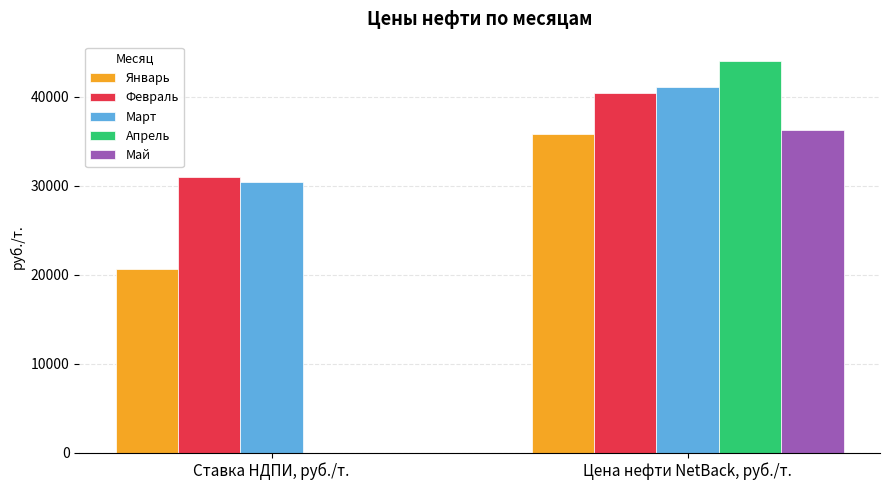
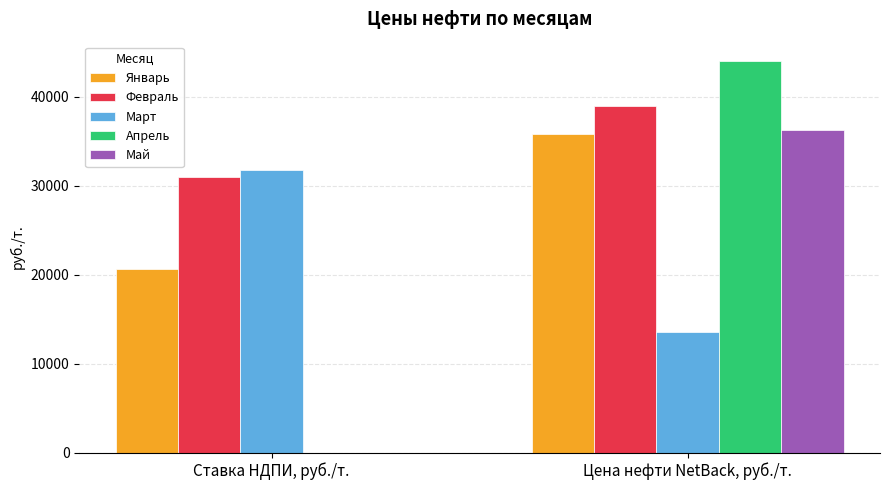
Март, Ставка НДПИ, руб./т.: 30000 -> 32000
Февраль, Цена нефти NetBack, руб./т.: 40000 -> 39000
Март, Цена нефти NetBack, руб./т.: 41000 -> 14000
